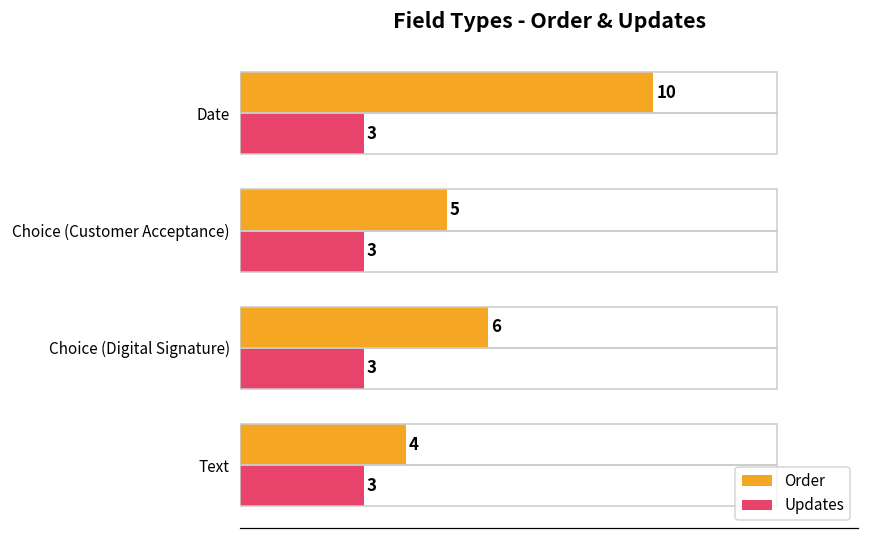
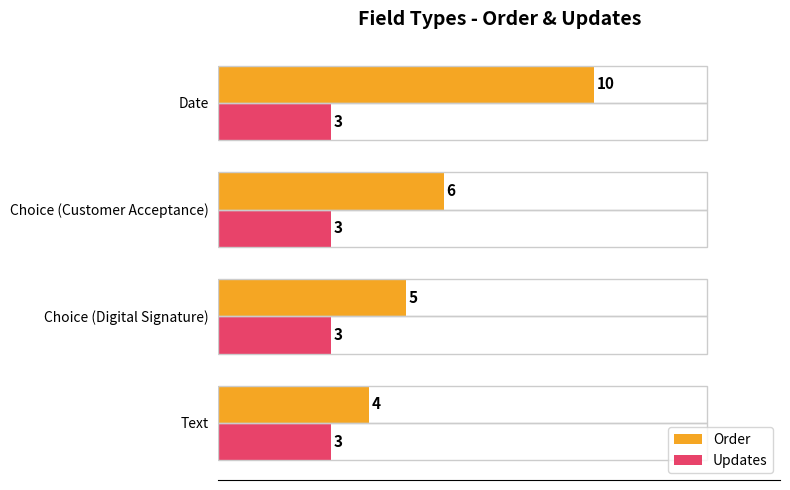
Order, Choice (Customer Acceptance): 5 -> 6
Order, Choice (Digital Signature): 6 -> 5
